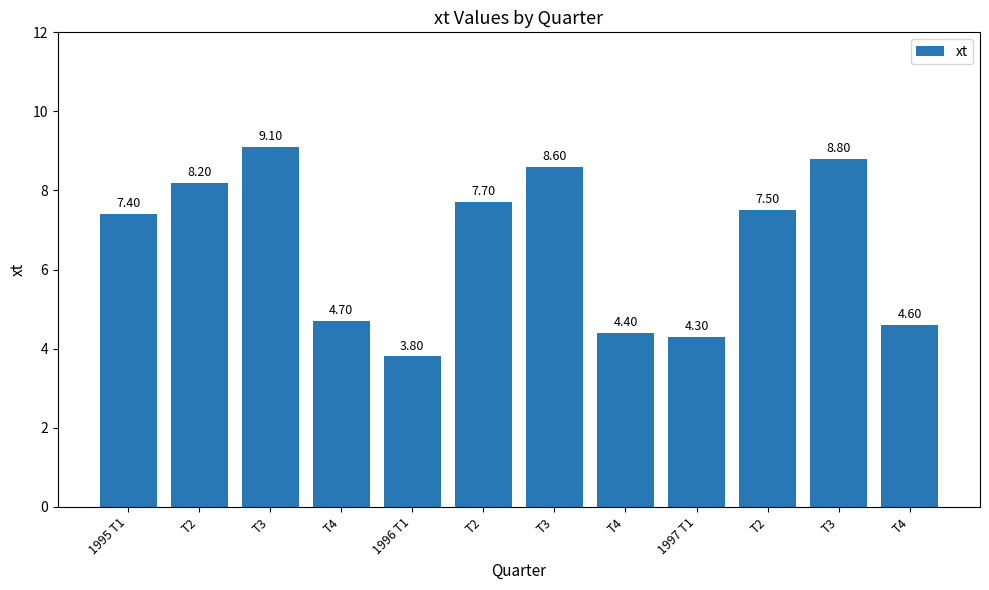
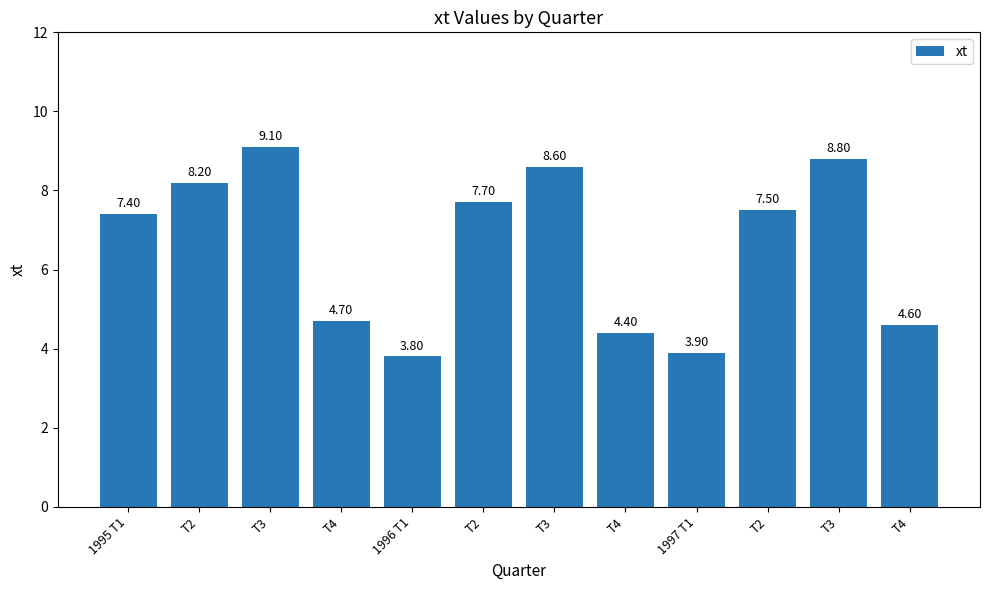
1997 T1: 4.30 -> 3.90
